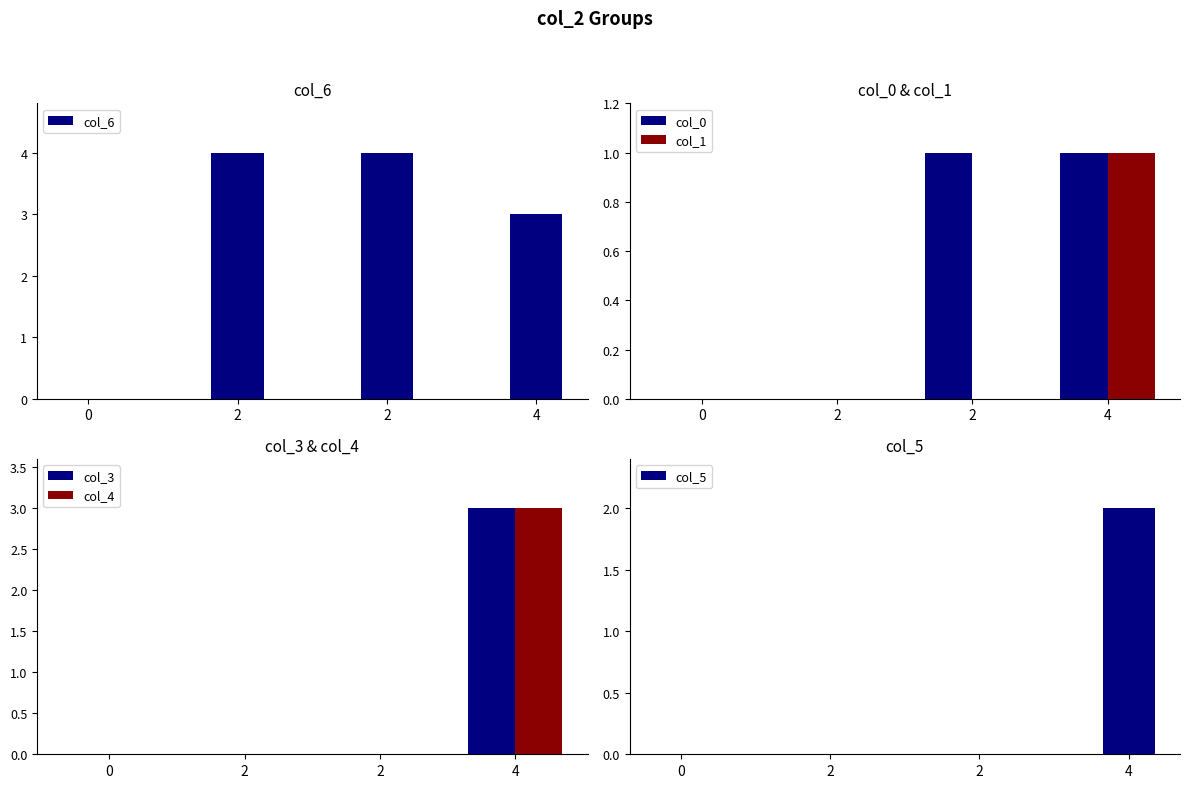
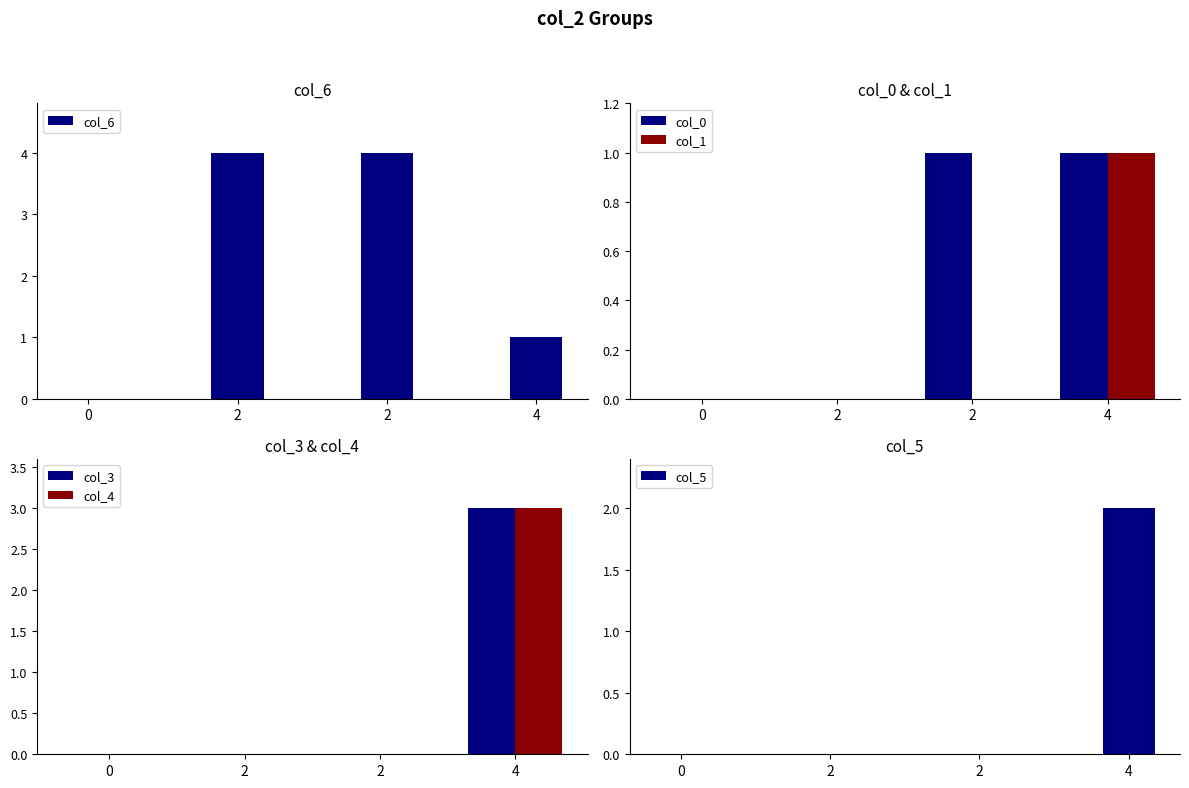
col_6, 4: 3 -> 1
